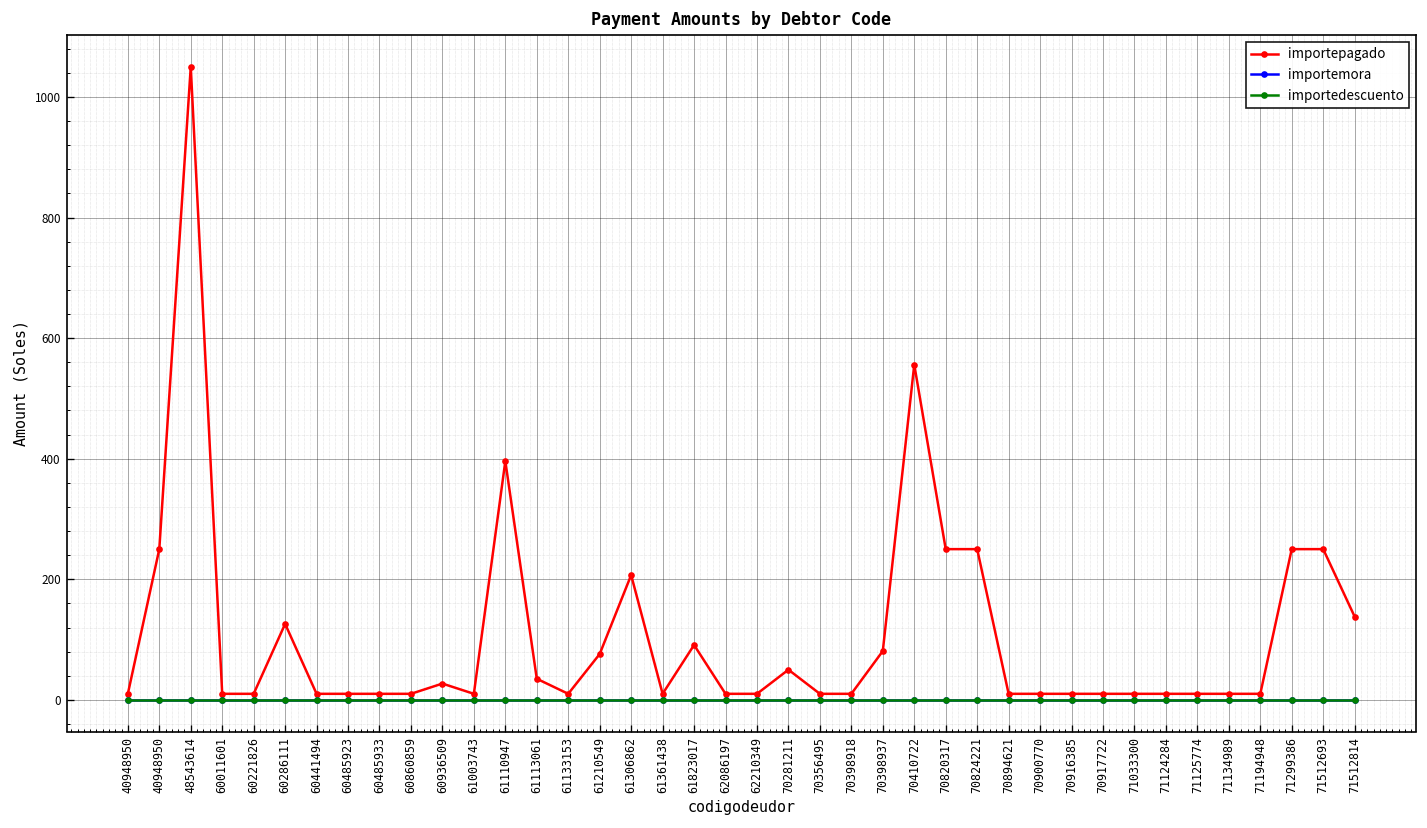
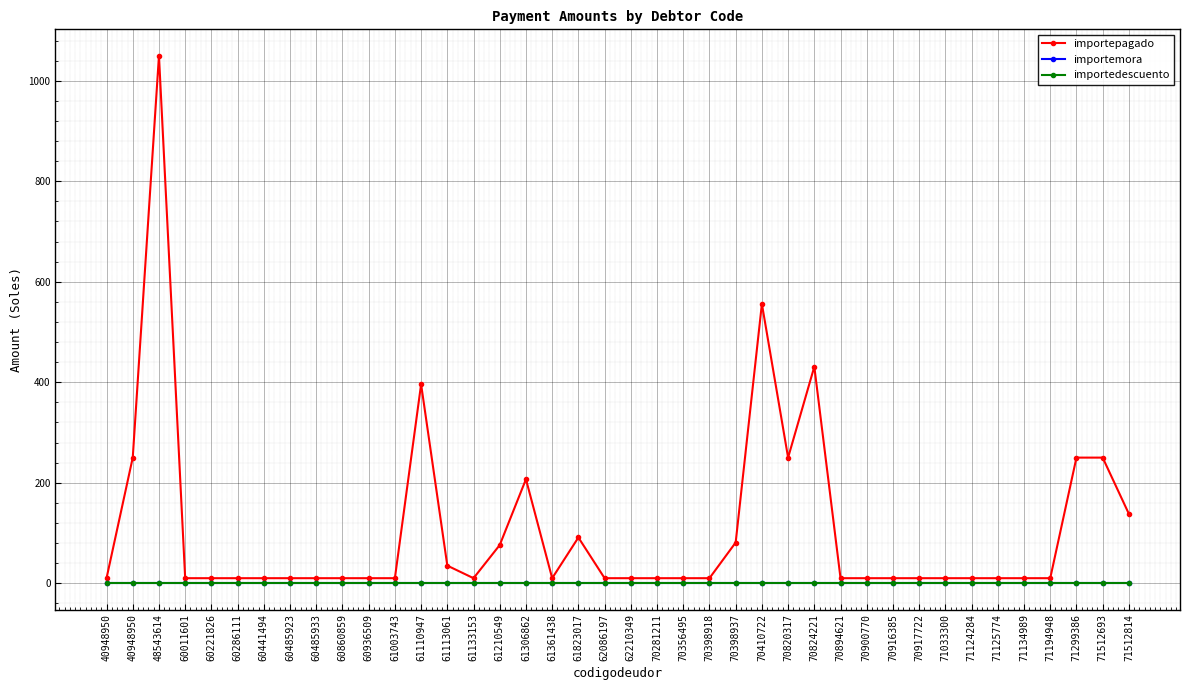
importepagado, 60286111: 130 -> 10
importepagado, 60936509: 30 -> 10
importepagado, 70281211: 50 -> 10
importepagado, 70824221: 250 -> 430
